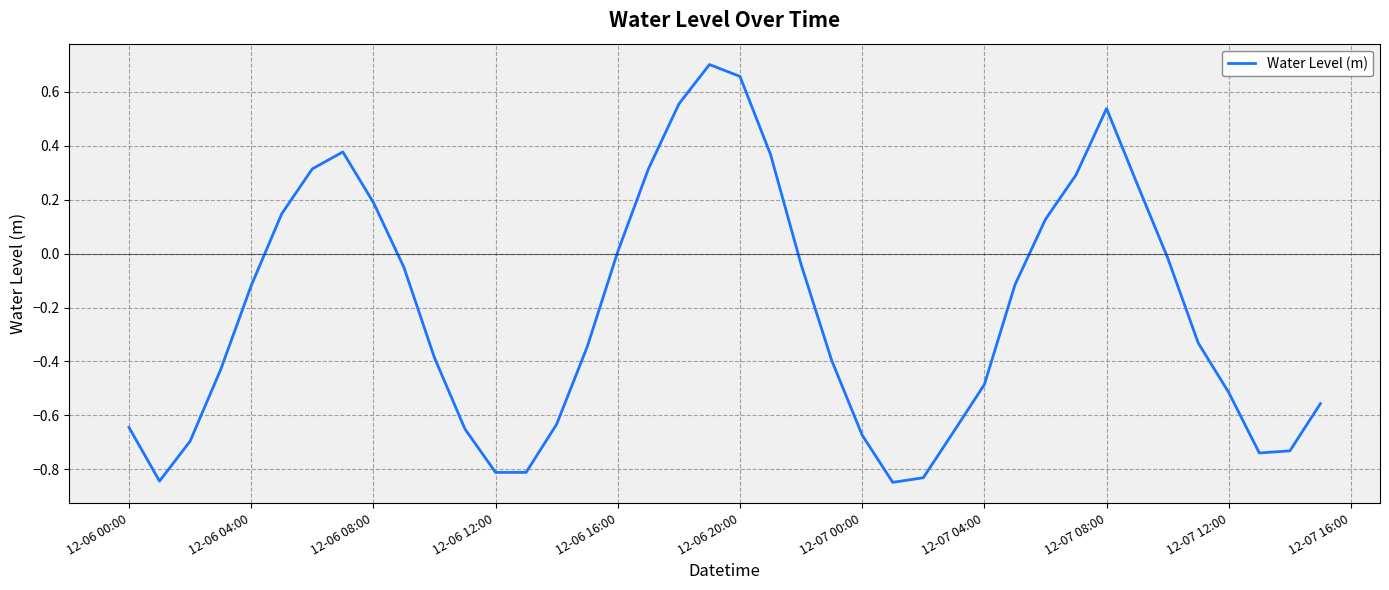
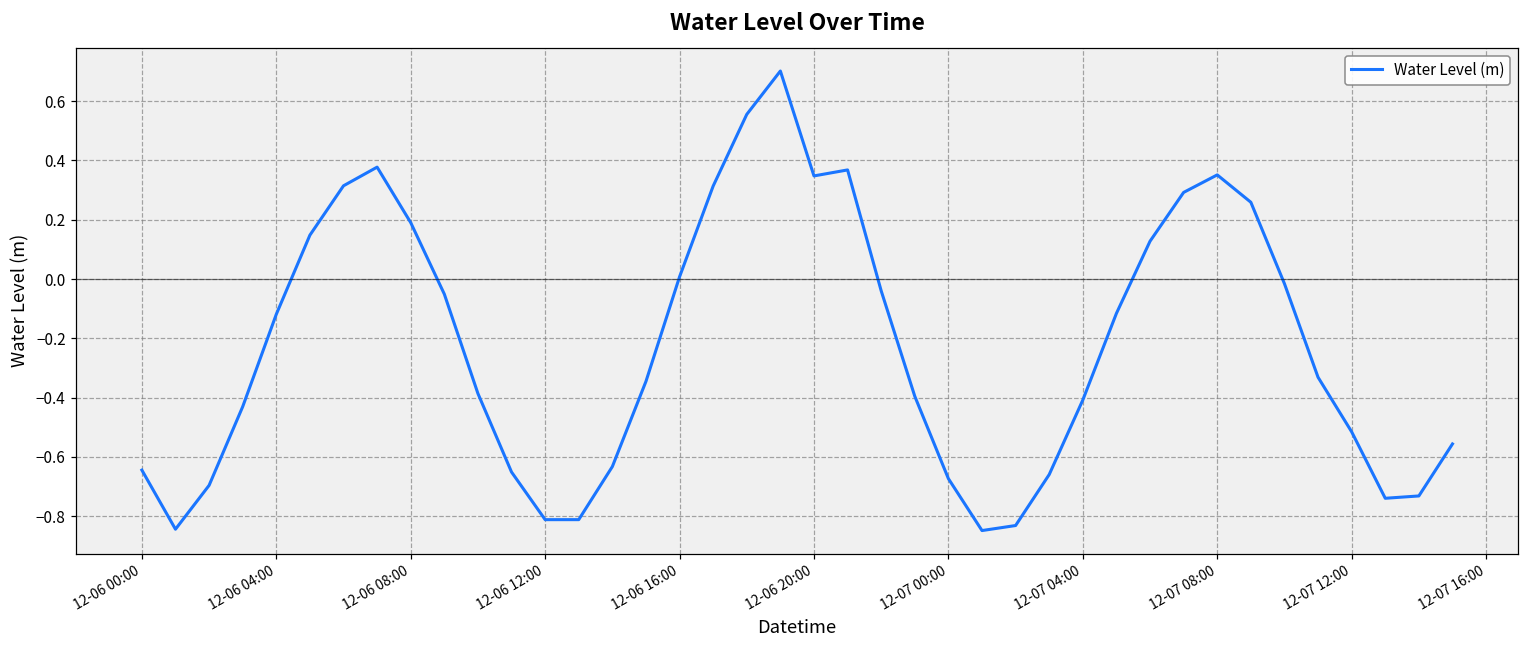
12-06 20:00: 0.66 -> 0.35
12-07 04:00: -0.49 -> -0.41
12-07 08:00: 0.54 -> 0.35
